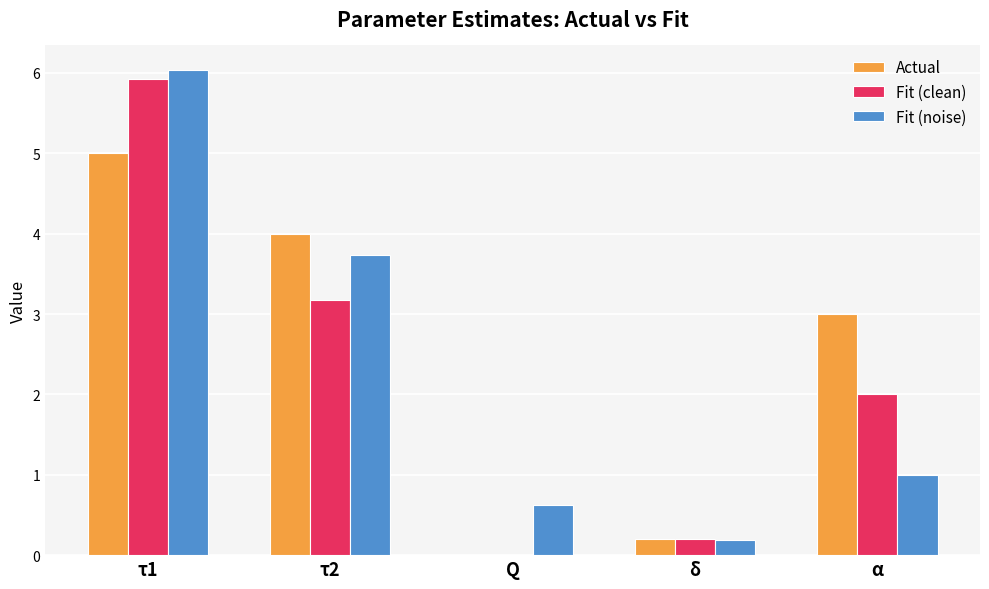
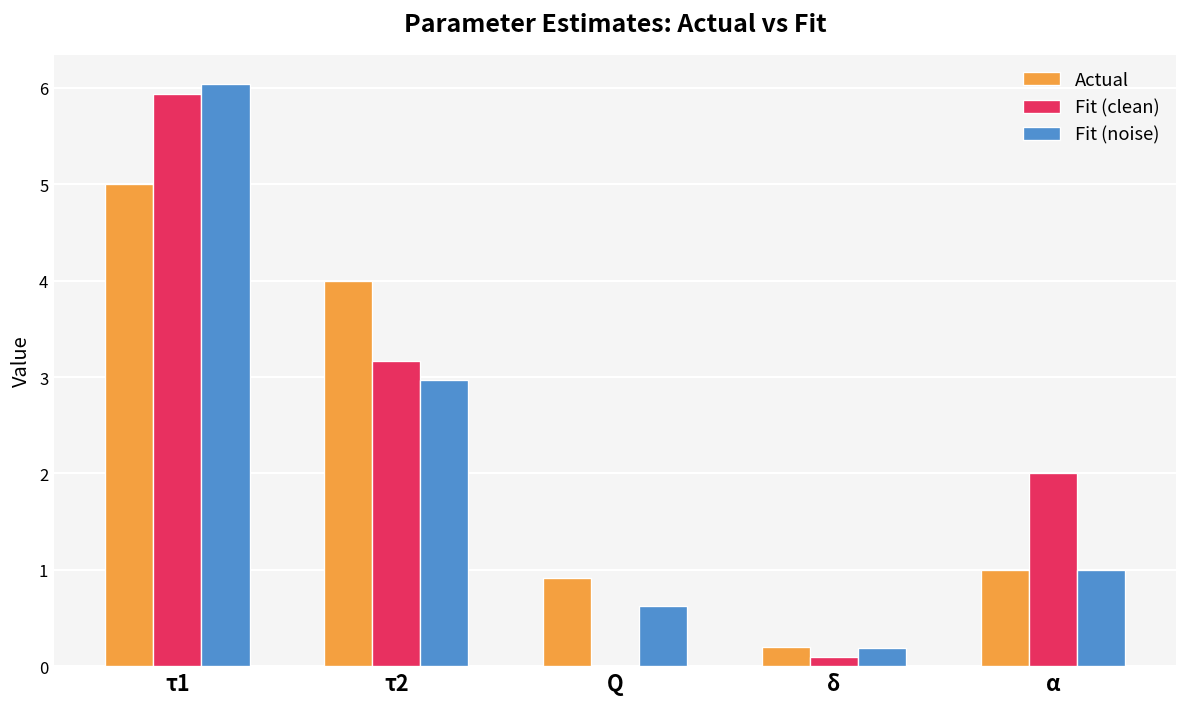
Fit (noise), τ2: 3.7 -> 3.0
Actual, Q: 0.0 -> 0.9
Fit (clean), δ: 0.2 -> 0.1
Actual, α: 3 -> 1
